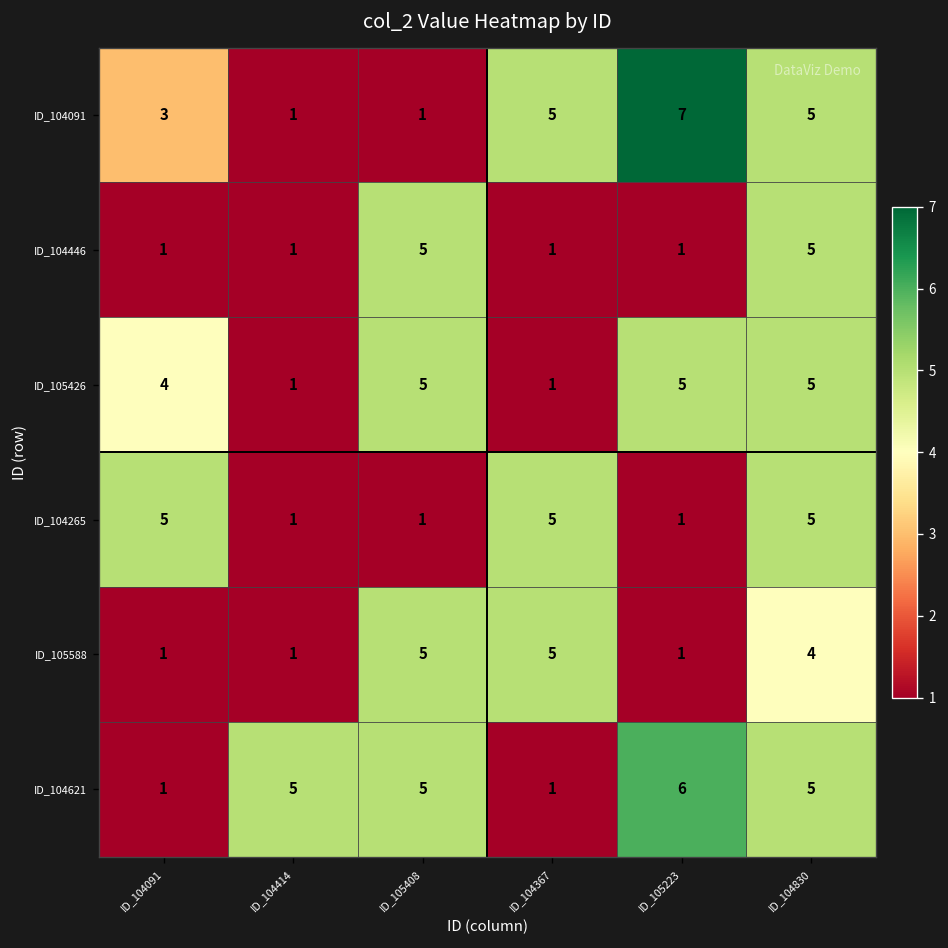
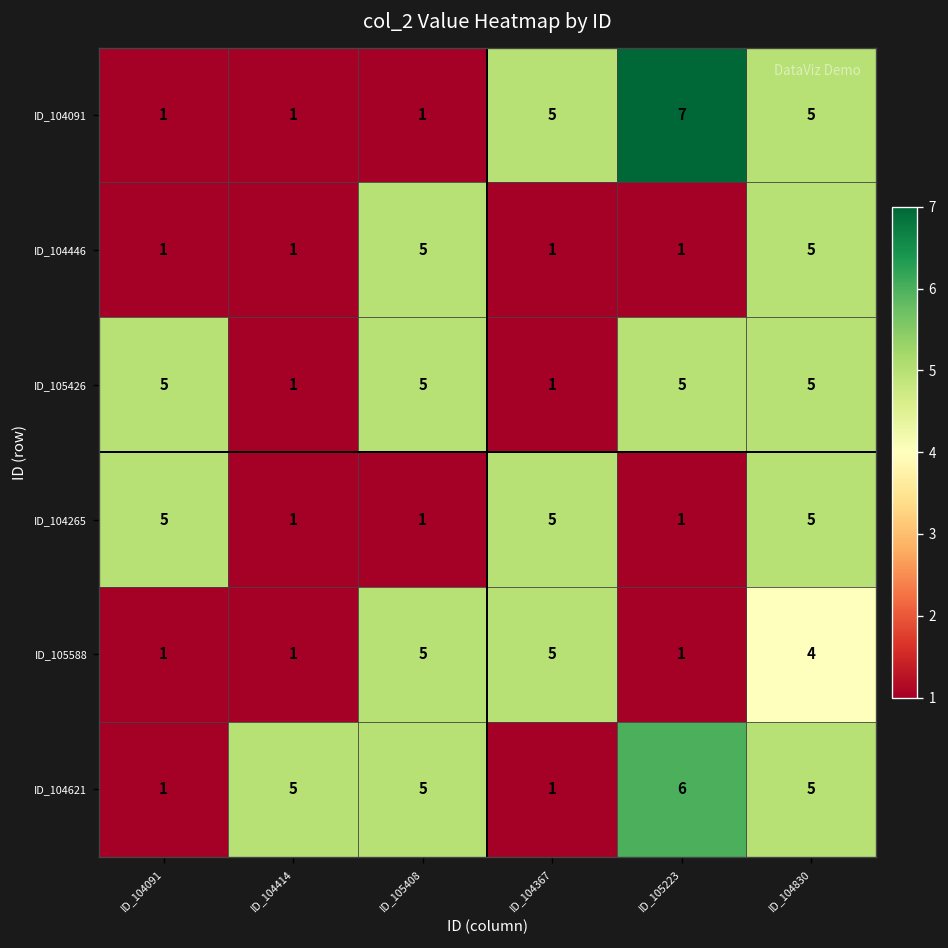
ID_104091, ID_104091: 3 -> 1
ID_105426, ID_104091: 4 -> 5
